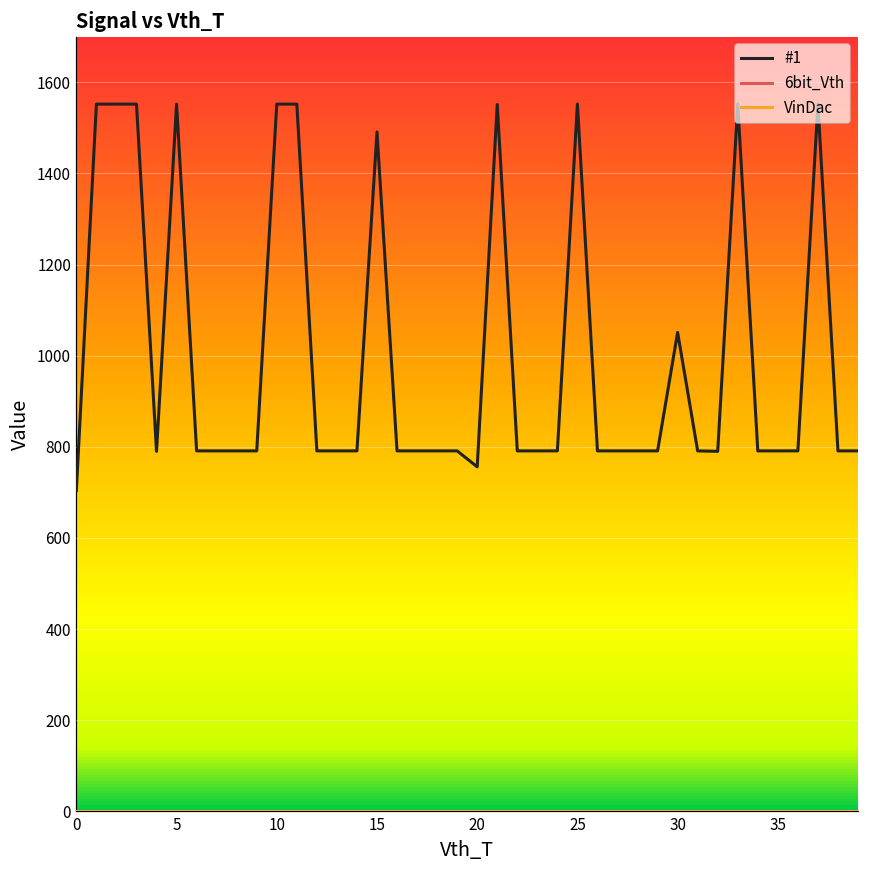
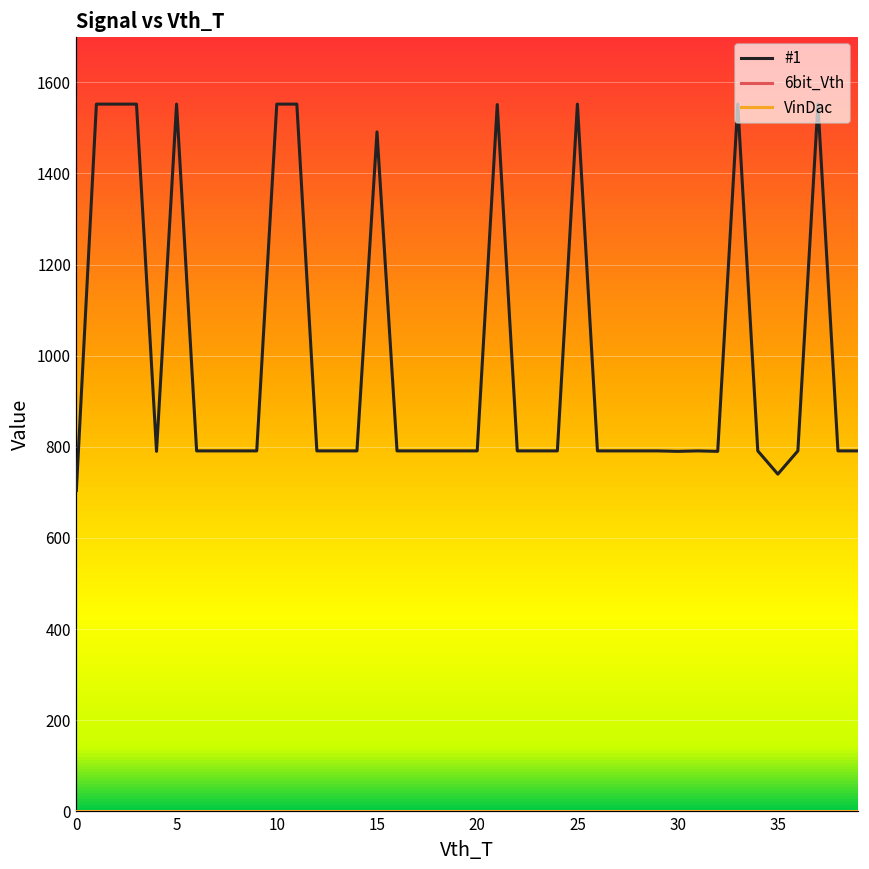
#1, 20: 760 -> 790
#1, 30: 1050 -> 790
#1, 35: 790 -> 740
